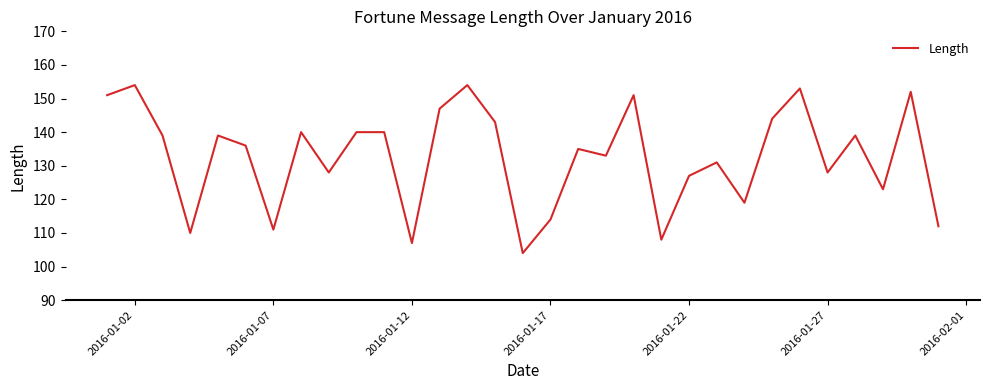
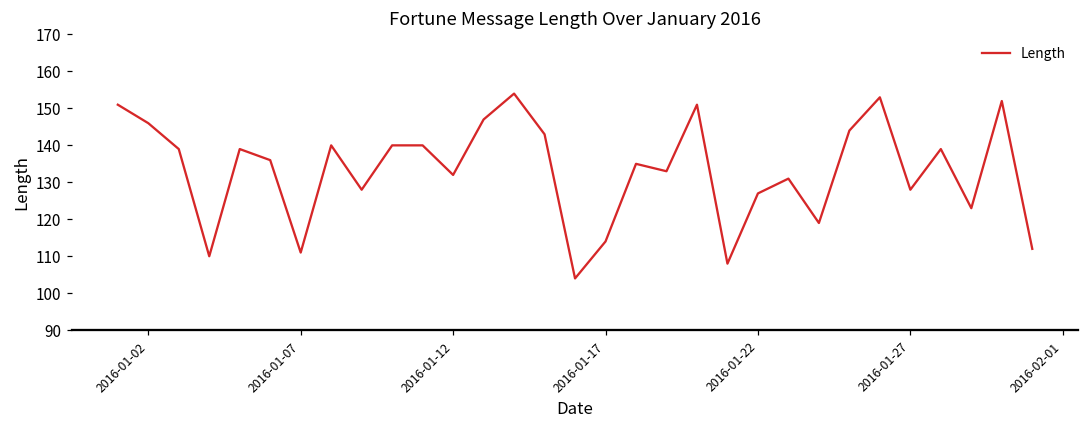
2016-01-02: 154 -> 146
2016-01-12: 107 -> 132
